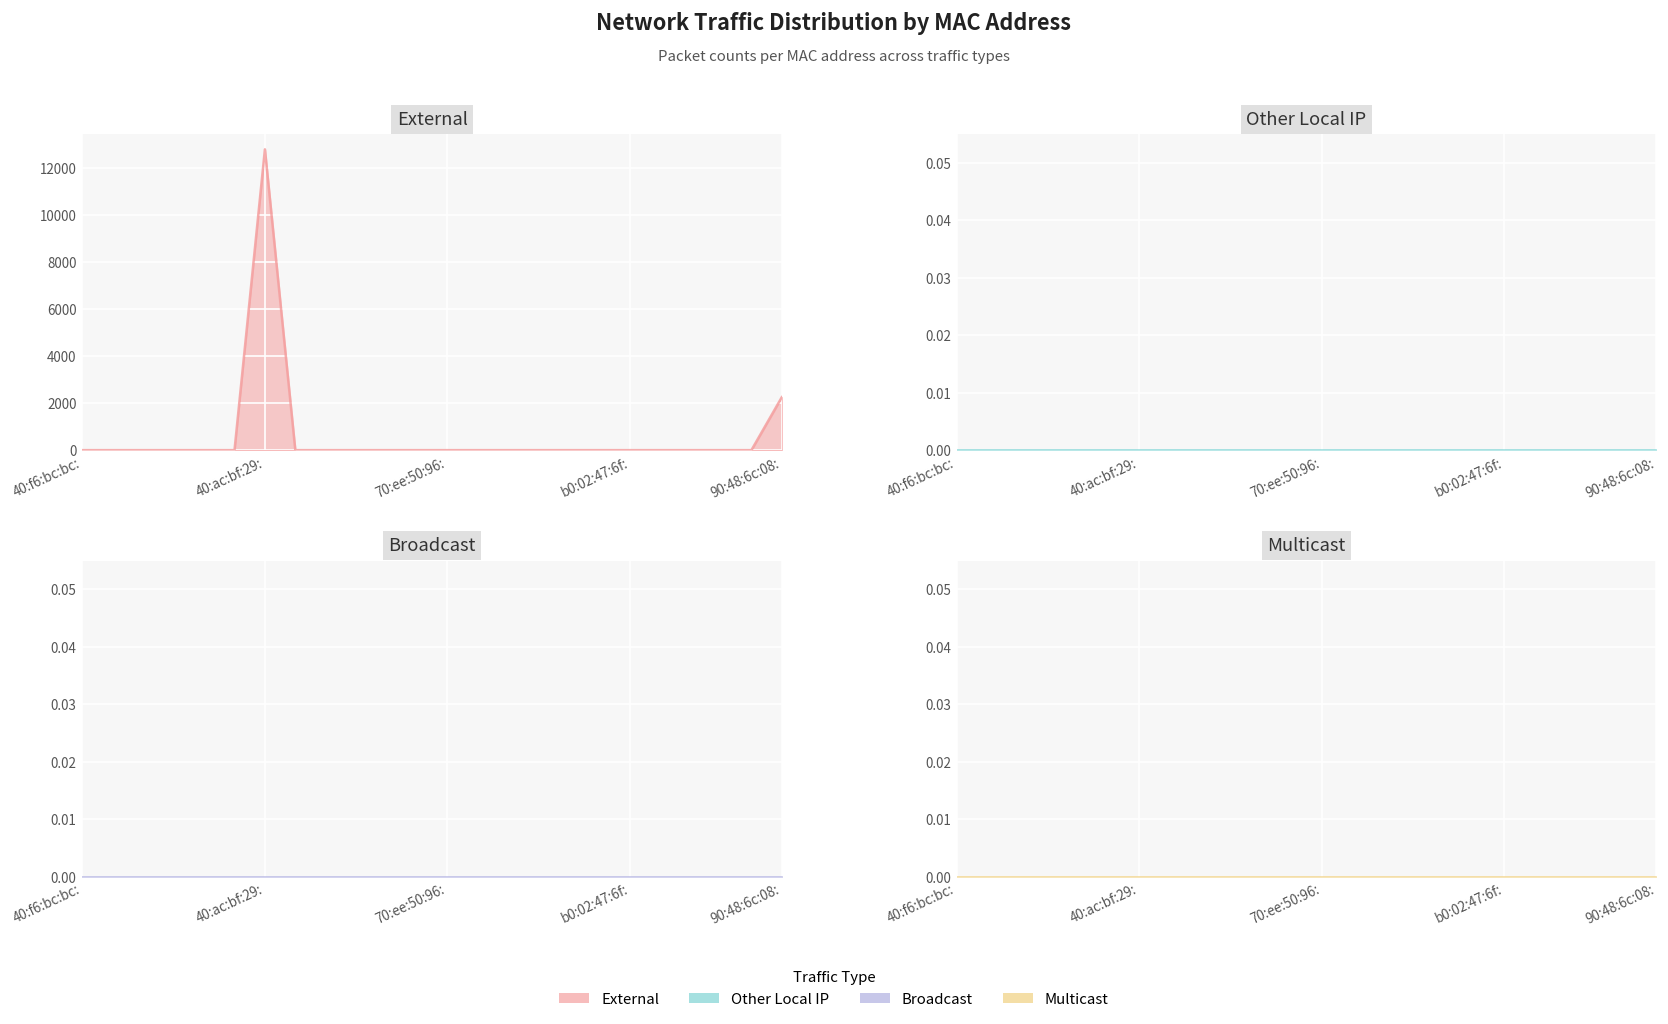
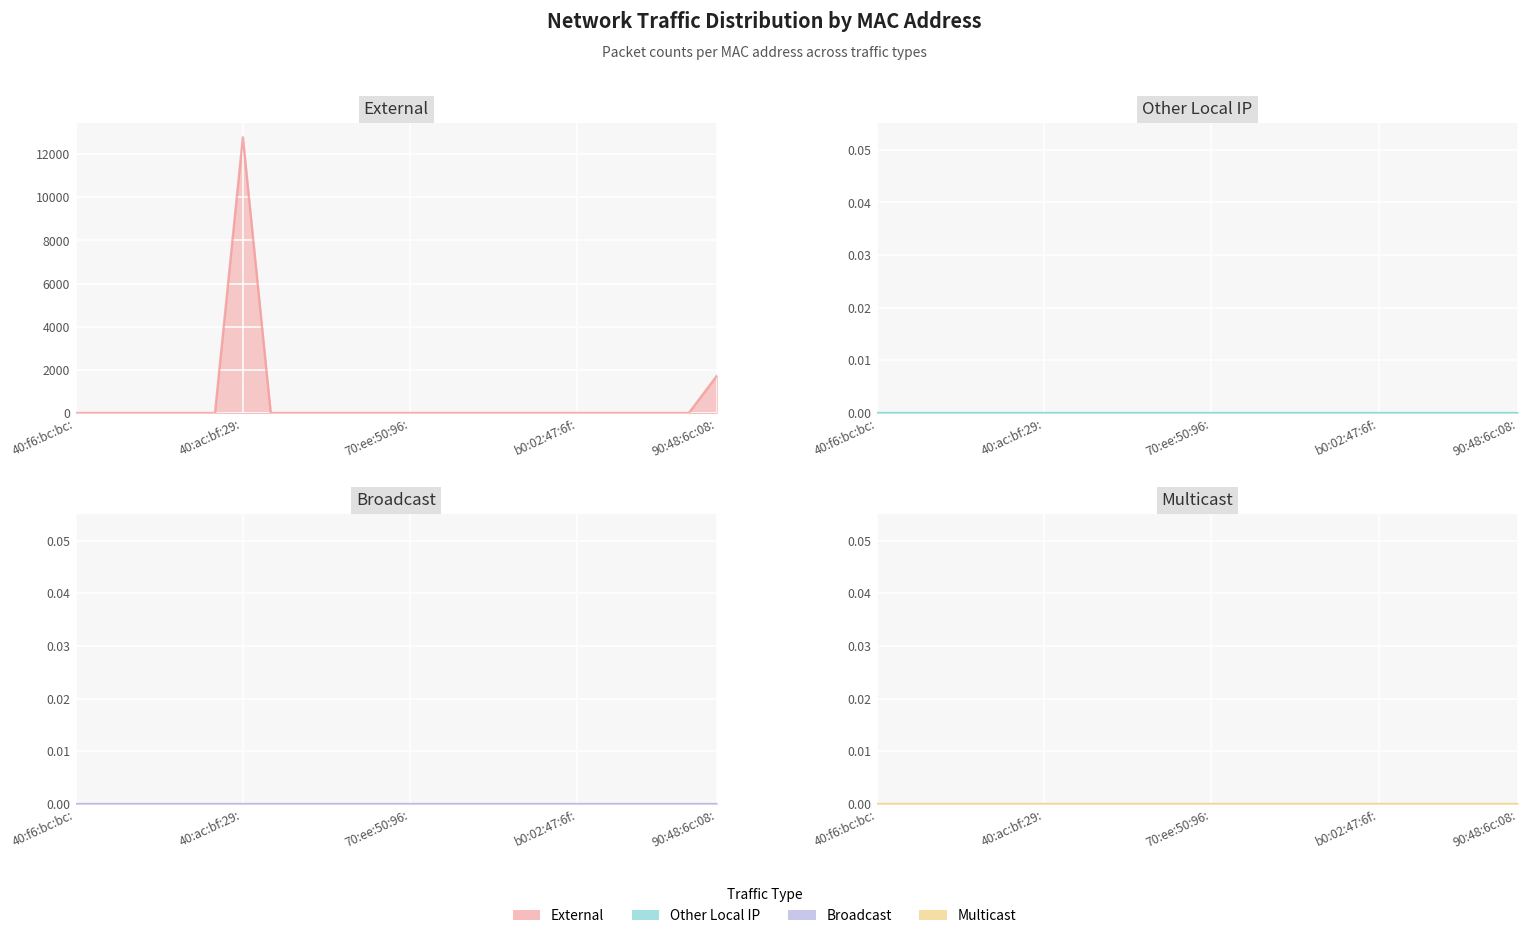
External, 90:48:6c:08:: 2300 -> 1700
